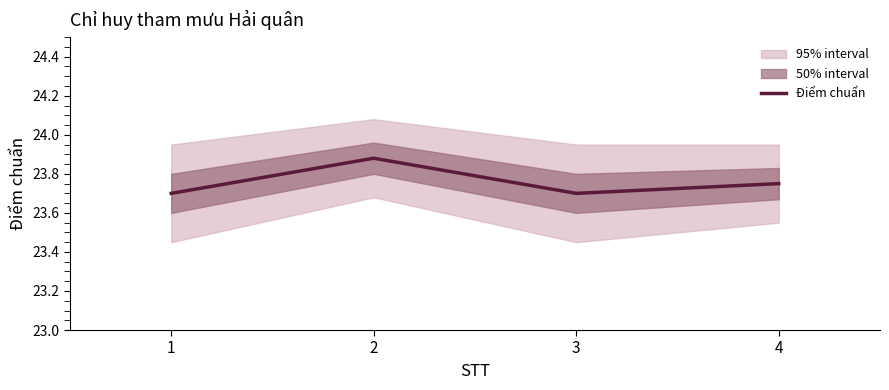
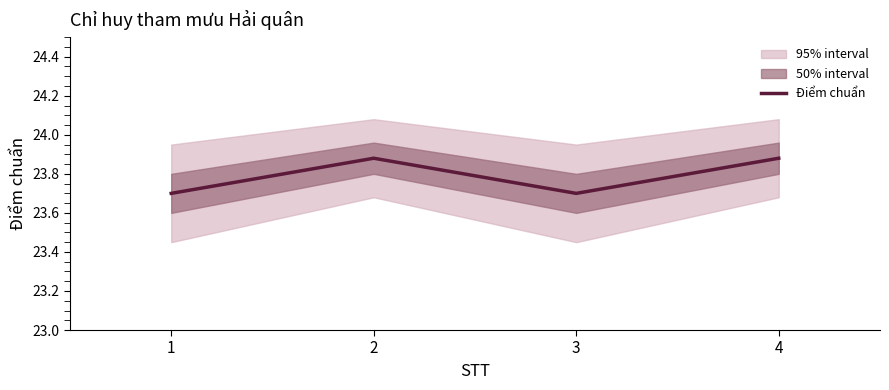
Điểm chuẩn, 4: 23.75 -> 23.88
